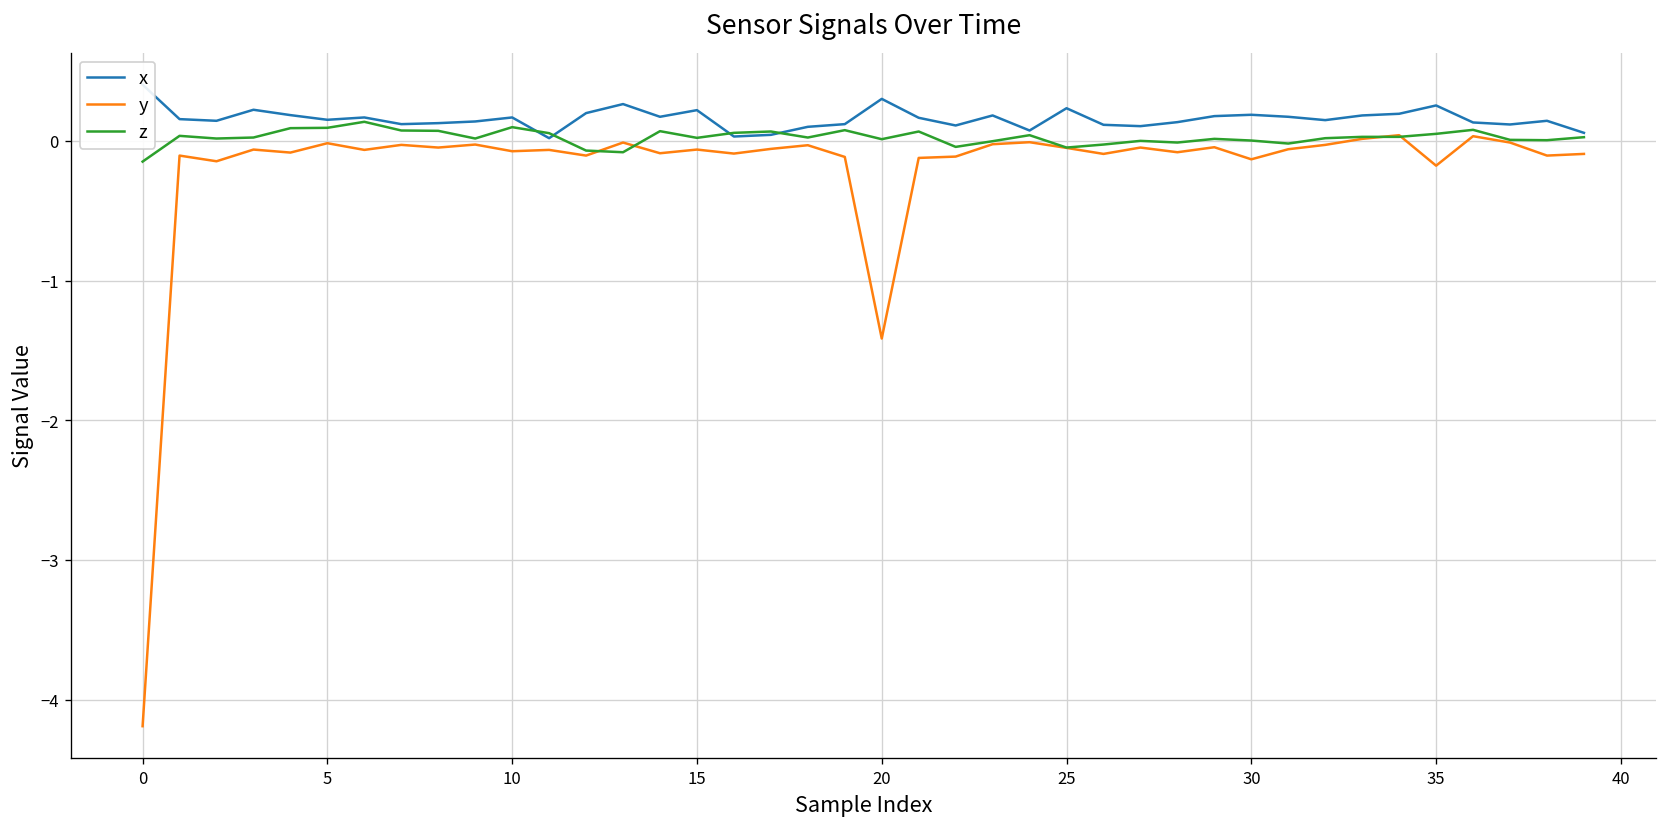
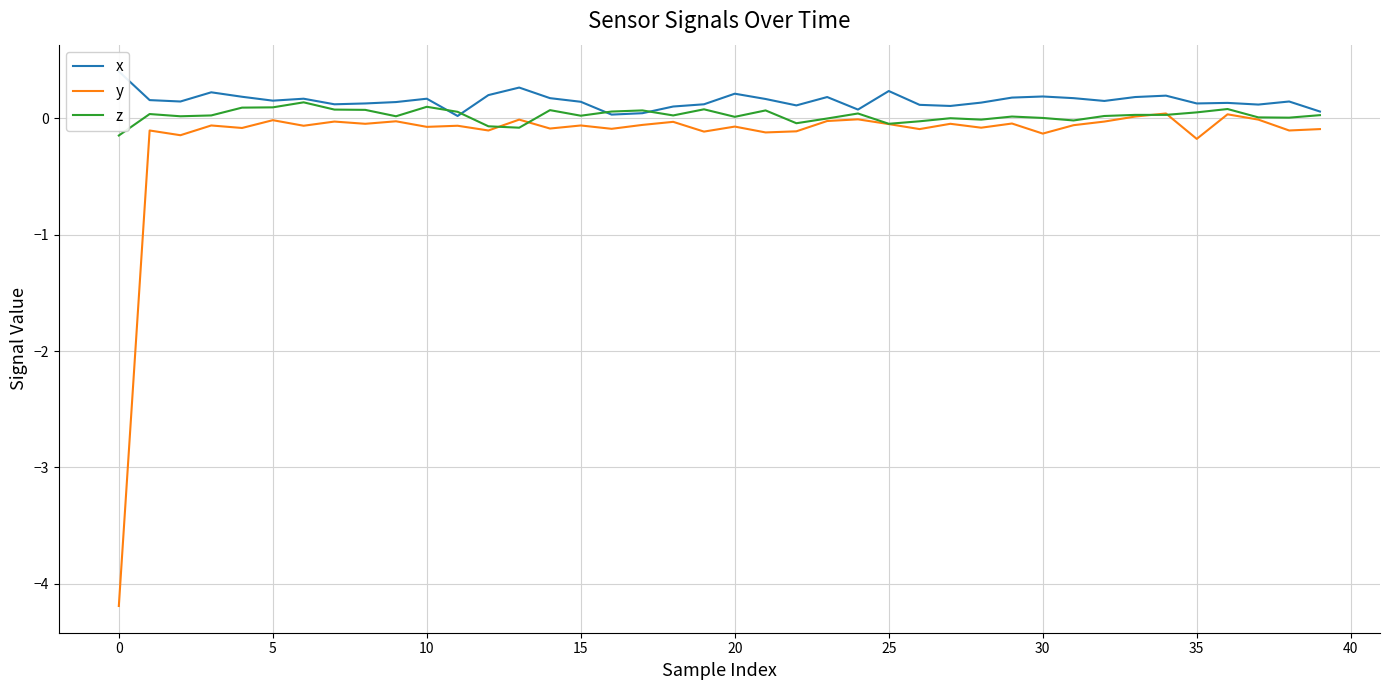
x, 15: 0.22 -> 0.14
x, 20: 0.30 -> 0.21
y, 20: -1.41 -> -0.07
x, 35: 0.25 -> 0.13
